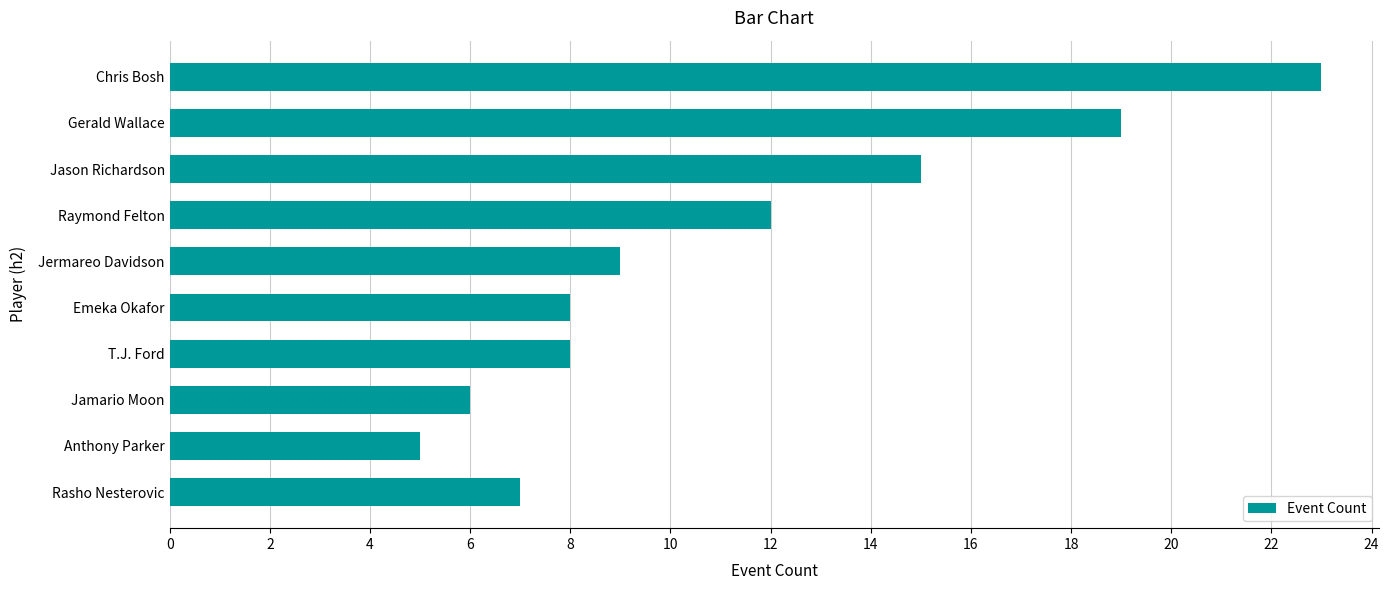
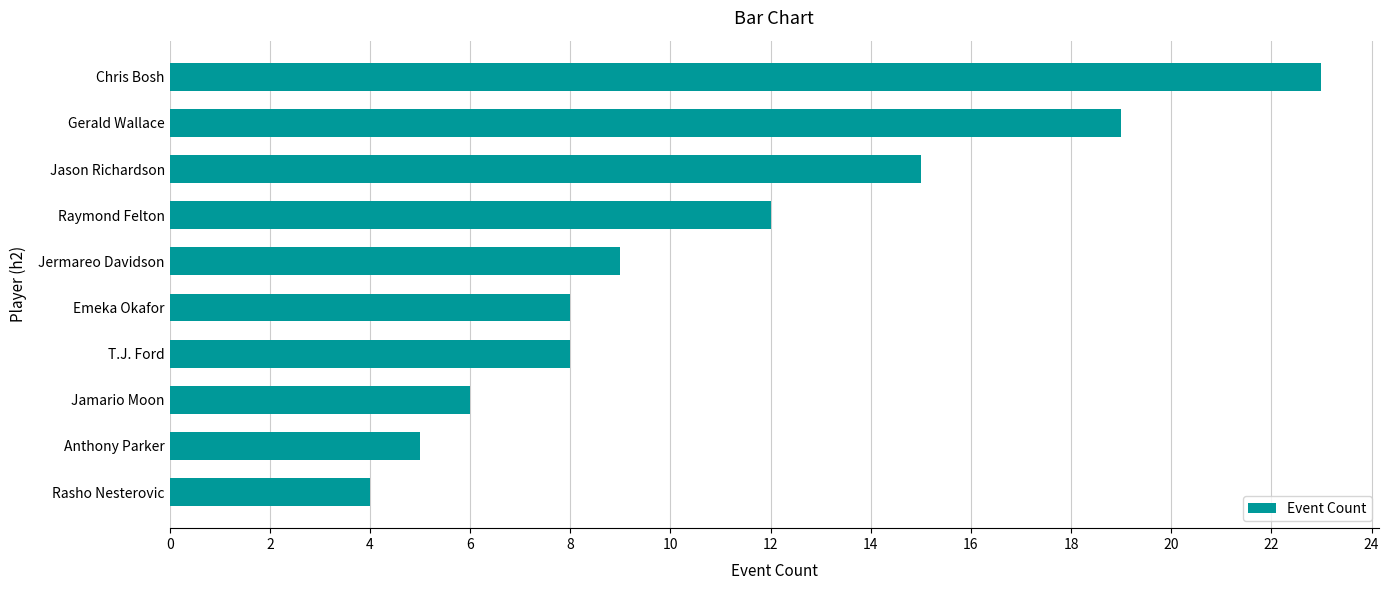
Rasho Nesterovic: 7 -> 4
